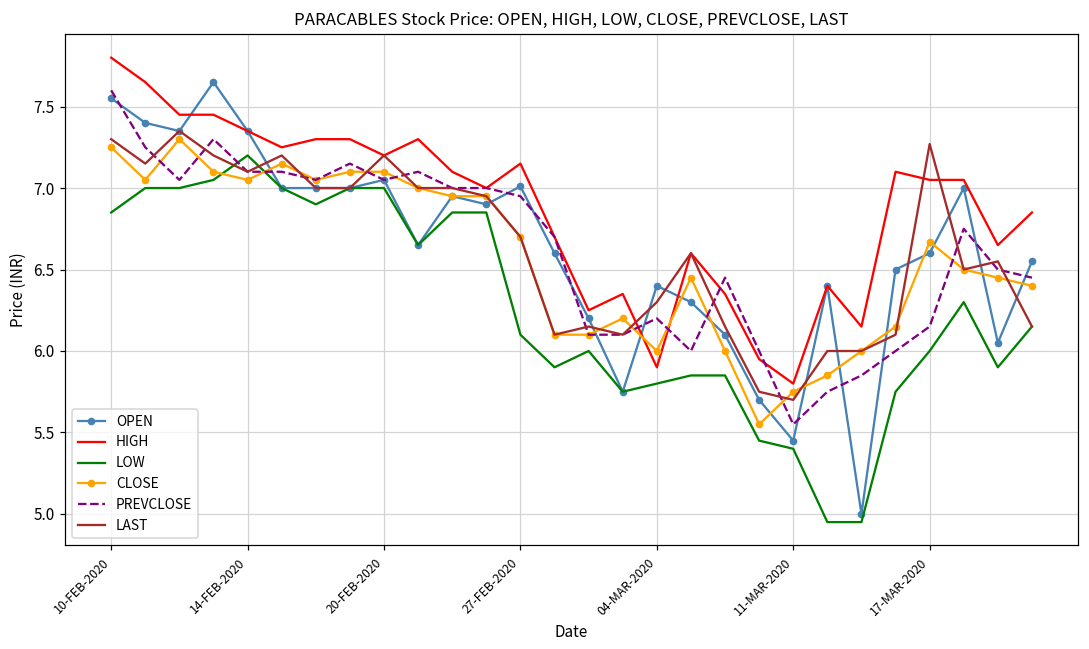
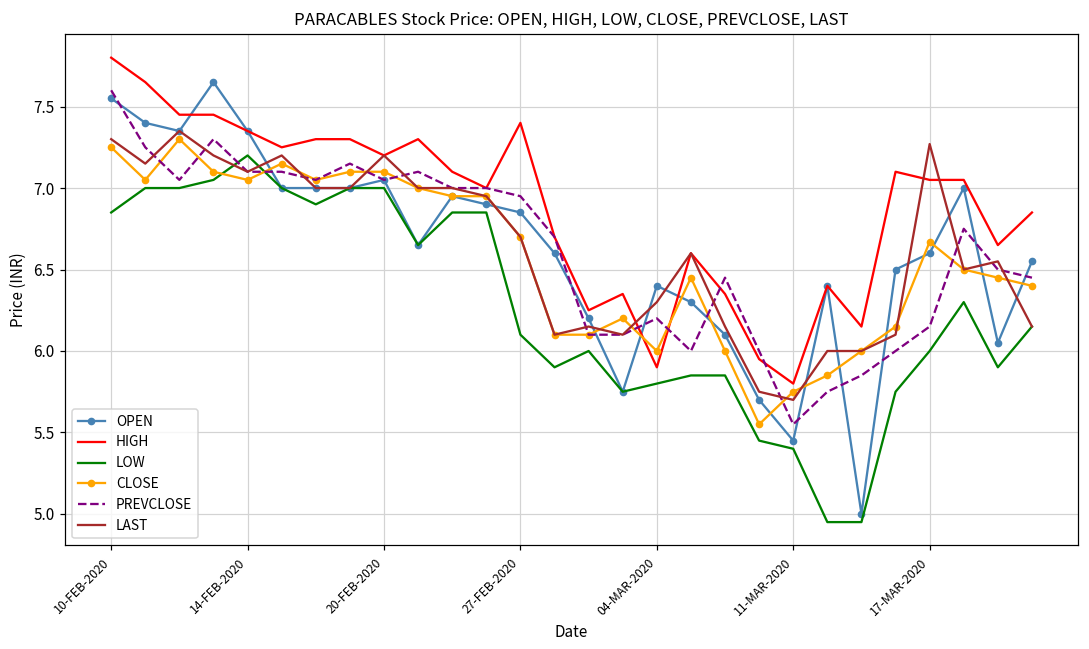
OPEN, 27-FEB-2020: 7.01 -> 6.85
HIGH, 27-FEB-2020: 7.15 -> 7.40
